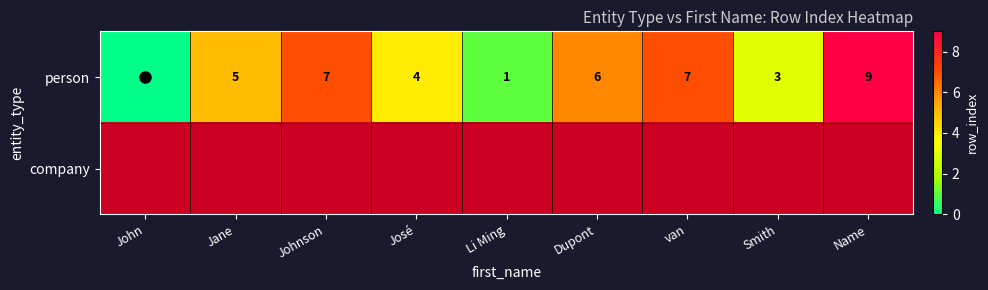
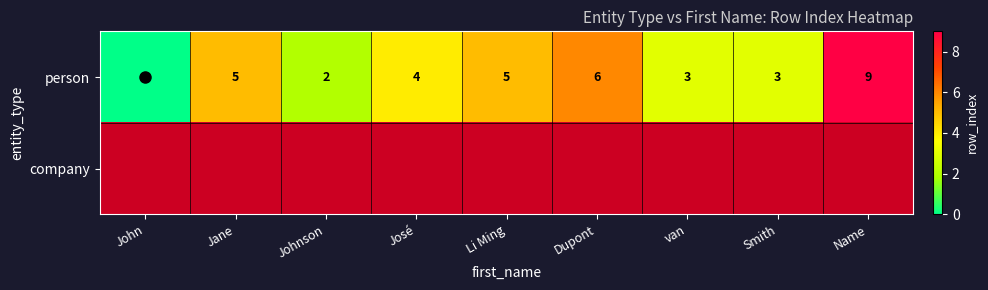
person, Johnson: 7 -> 2
person, Li Ming: 1 -> 5
person, van: 7 -> 3
